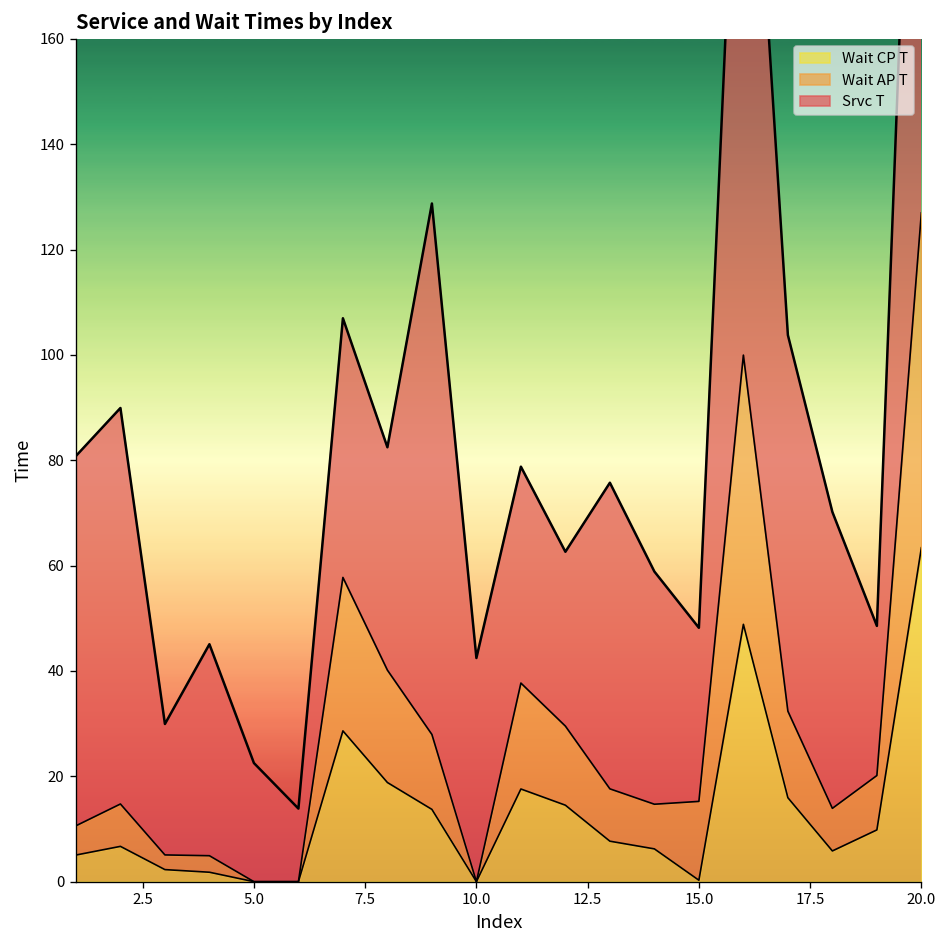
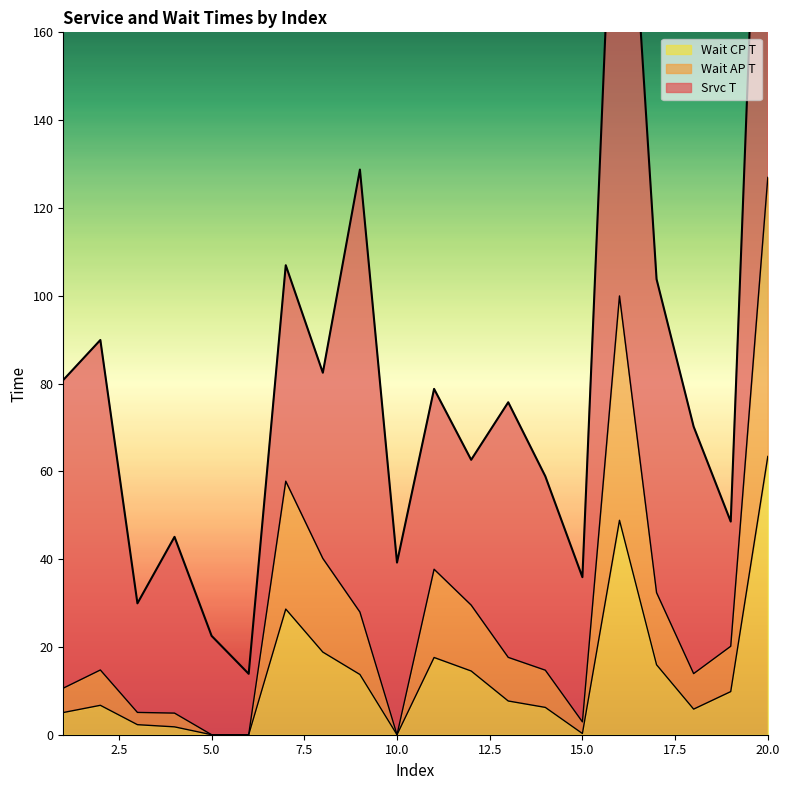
Srvc T, 10.0: 42 -> 39
Wait AP T, 15.0: 15 -> 3
